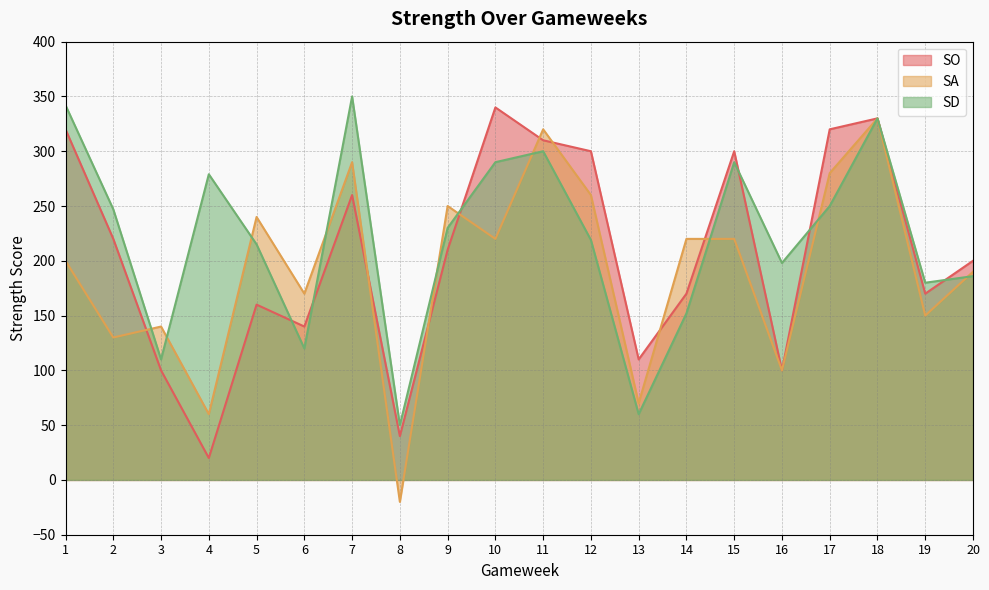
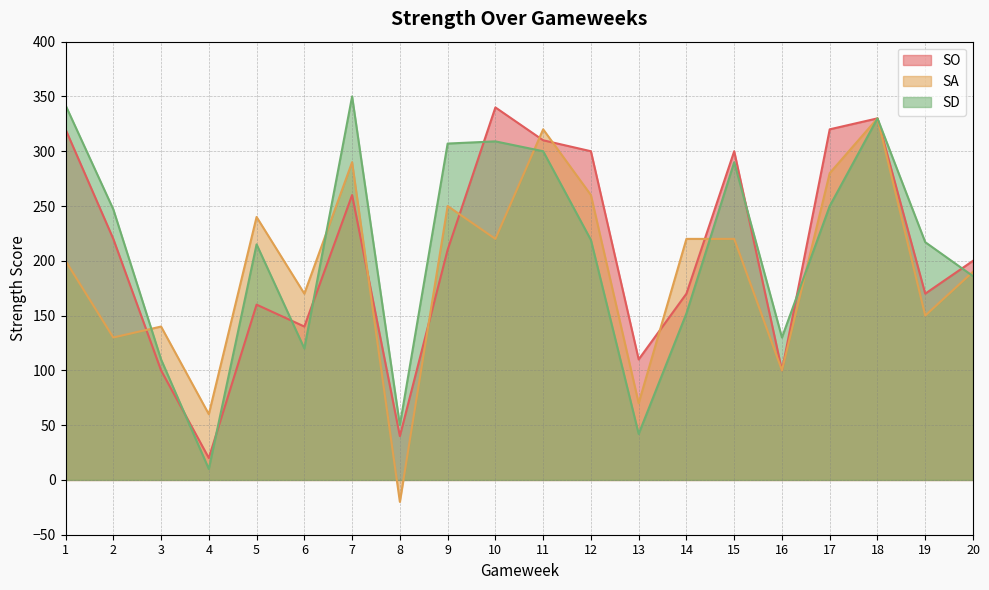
SD, 4: 279 -> 10
SD, 9: 230 -> 307
SD, 10: 290 -> 309
SD, 13: 60 -> 42
SD, 16: 198 -> 130
SD, 19: 180 -> 217
